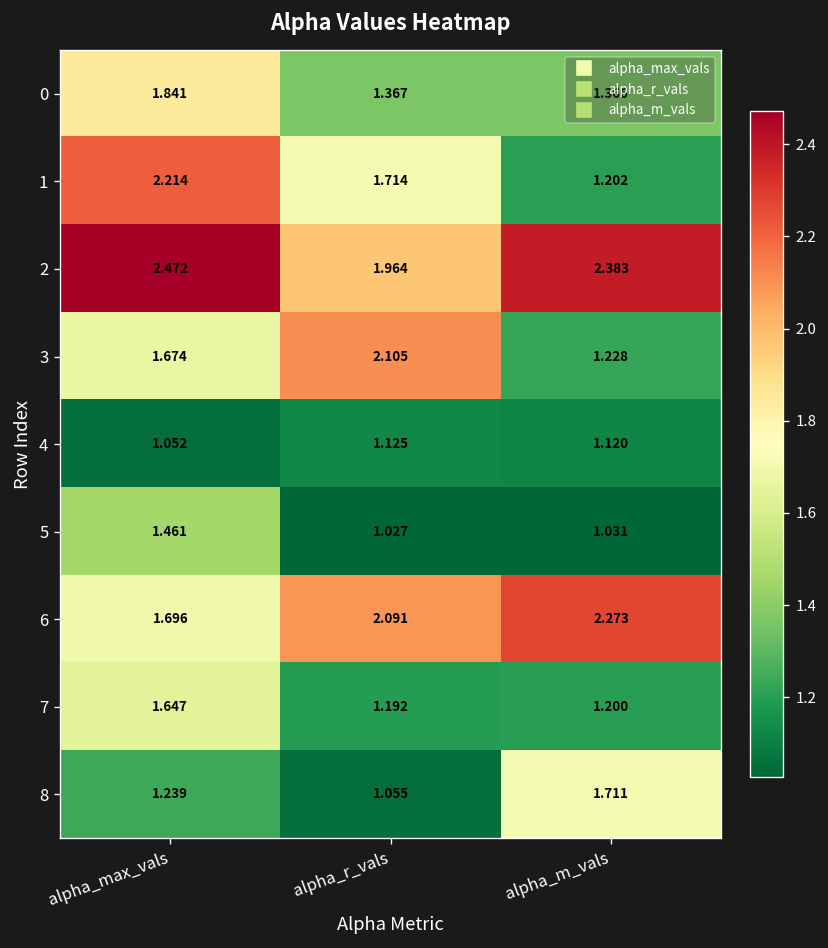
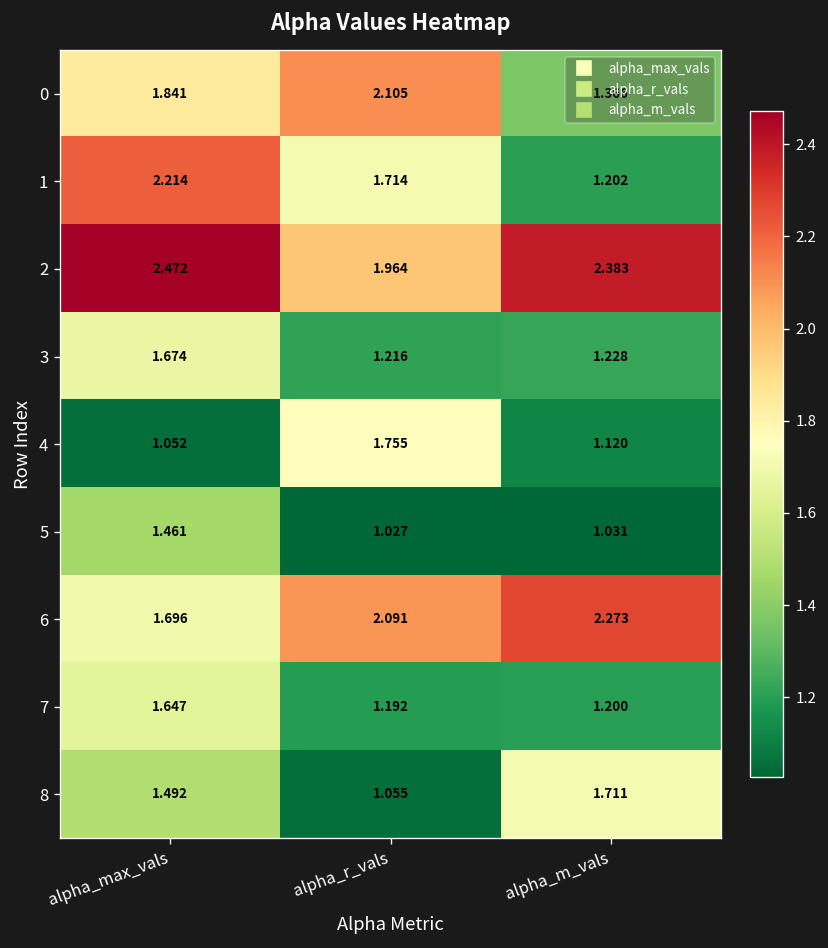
0, alpha_r_vals: 1.367 -> 2.105
3, alpha_r_vals: 2.105 -> 1.216
4, alpha_r_vals: 1.125 -> 1.755
8, alpha_max_vals: 1.239 -> 1.492
